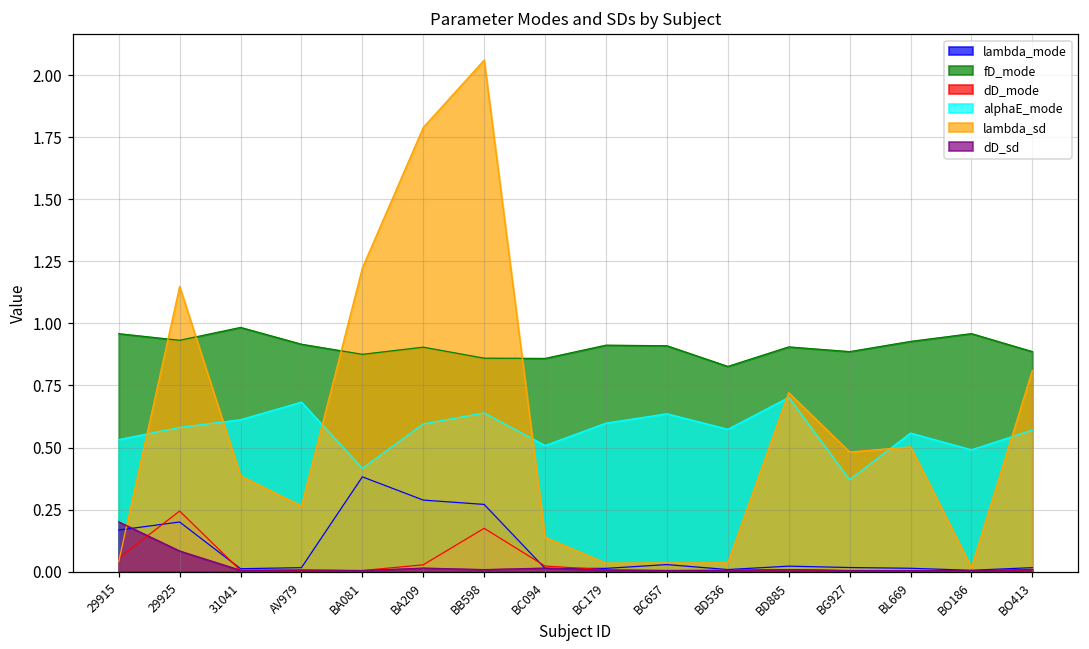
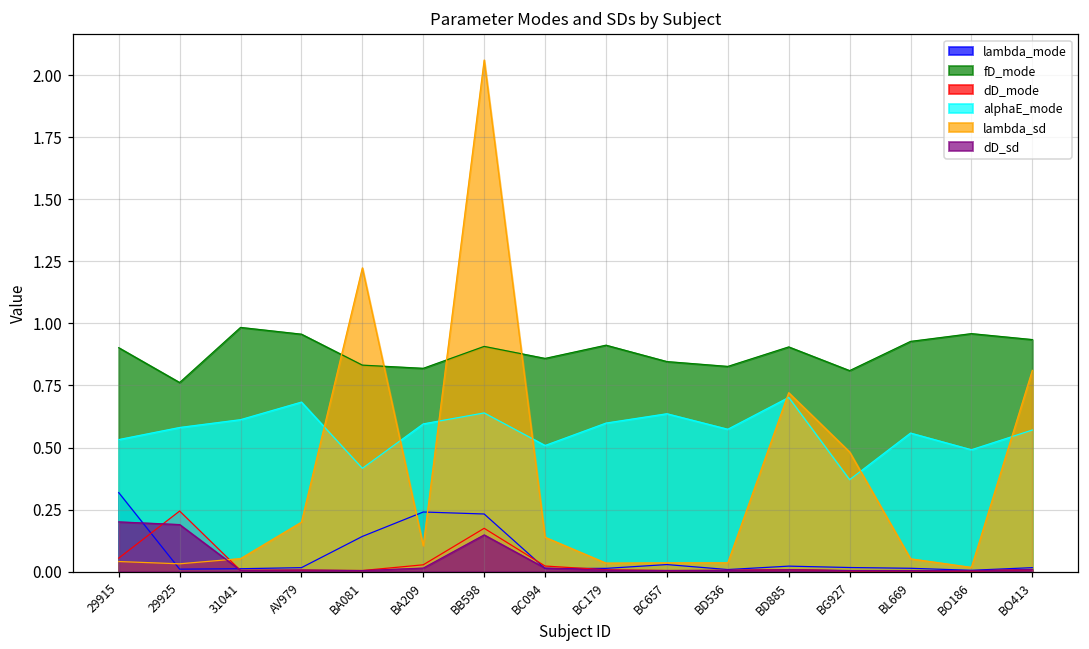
lambda_mode, 29915: 0.17 -> 0.32
fD_mode, 29915: 0.96 -> 0.90
lambda_mode, 29925: 0.20 -> 0.01
fD_mode, 29925: 0.93 -> 0.76
lambda_sd, 29925: 1.15 -> 0.03
dD_sd, 29925: 0.08 -> 0.19
lambda_sd, 31041: 0.39 -> 0.05
fD_mode, AV979: 0.92 -> 0.96
lambda_sd, AV979: 0.26 -> 0.20
lambda_mode, BA081: 0.38 -> 0.14
fD_mode, BA081: 0.88 -> 0.83
lambda_mode, BA209: 0.29 -> 0.24
fD_mode, BA209: 0.90 -> 0.82
lambda_sd, BA209: 1.79 -> 0.10
lambda_mode, BB598: 0.27 -> 0.23
fD_mode, BB598: 0.86 -> 0.91
dD_sd, BB598: 0.01 -> 0.15
fD_mode, BC657: 0.91 -> 0.85
fD_mode, BG927: 0.89 -> 0.81
lambda_sd, BL669: 0.50 -> 0.05
fD_mode, BO413: 0.89 -> 0.93
